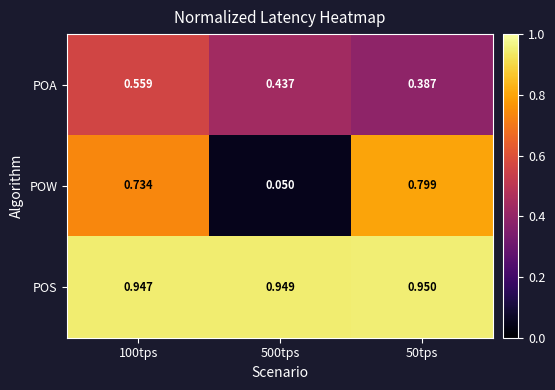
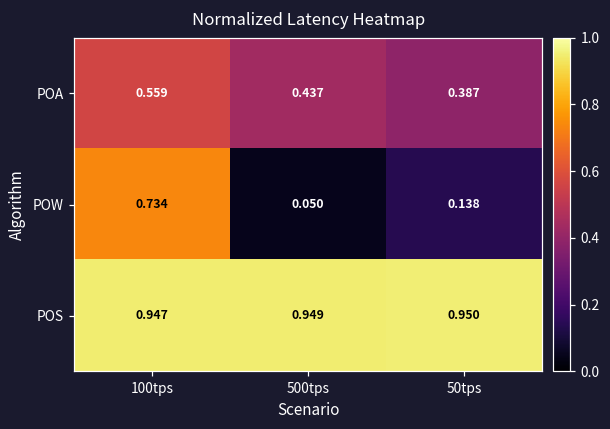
POW, 50tps: 0.799 -> 0.138
